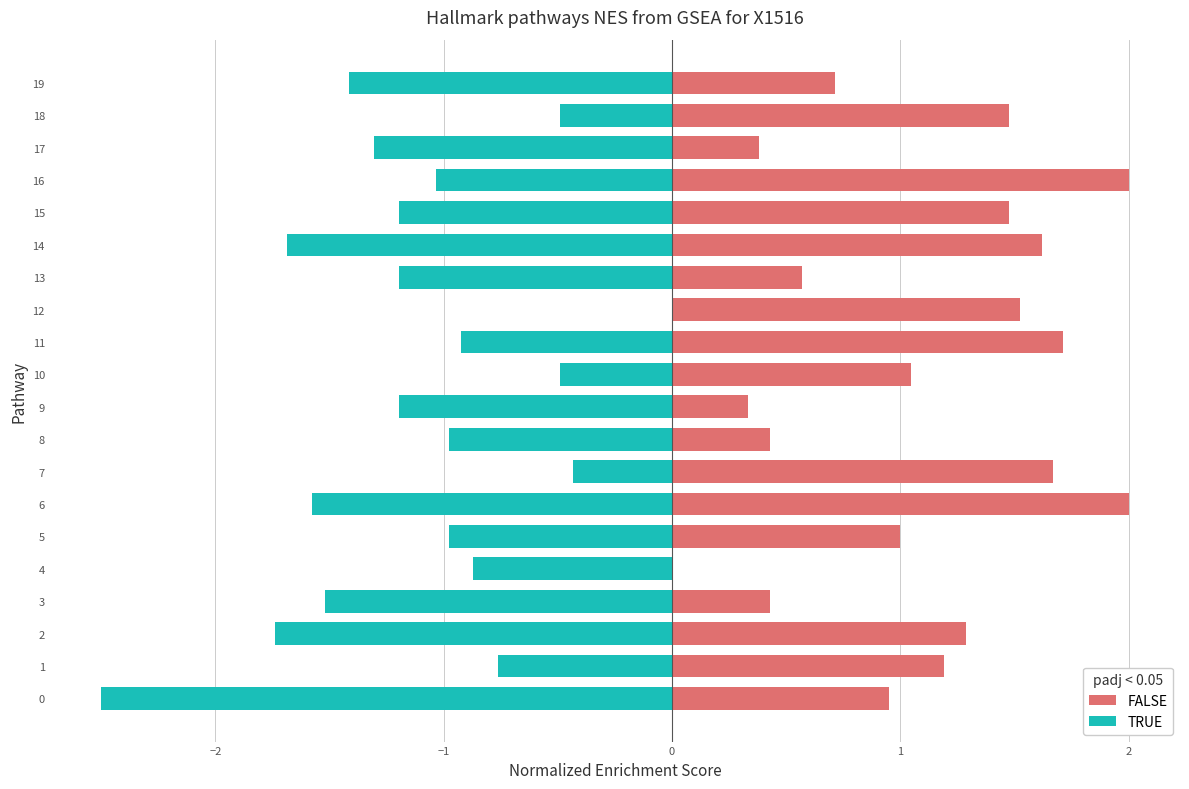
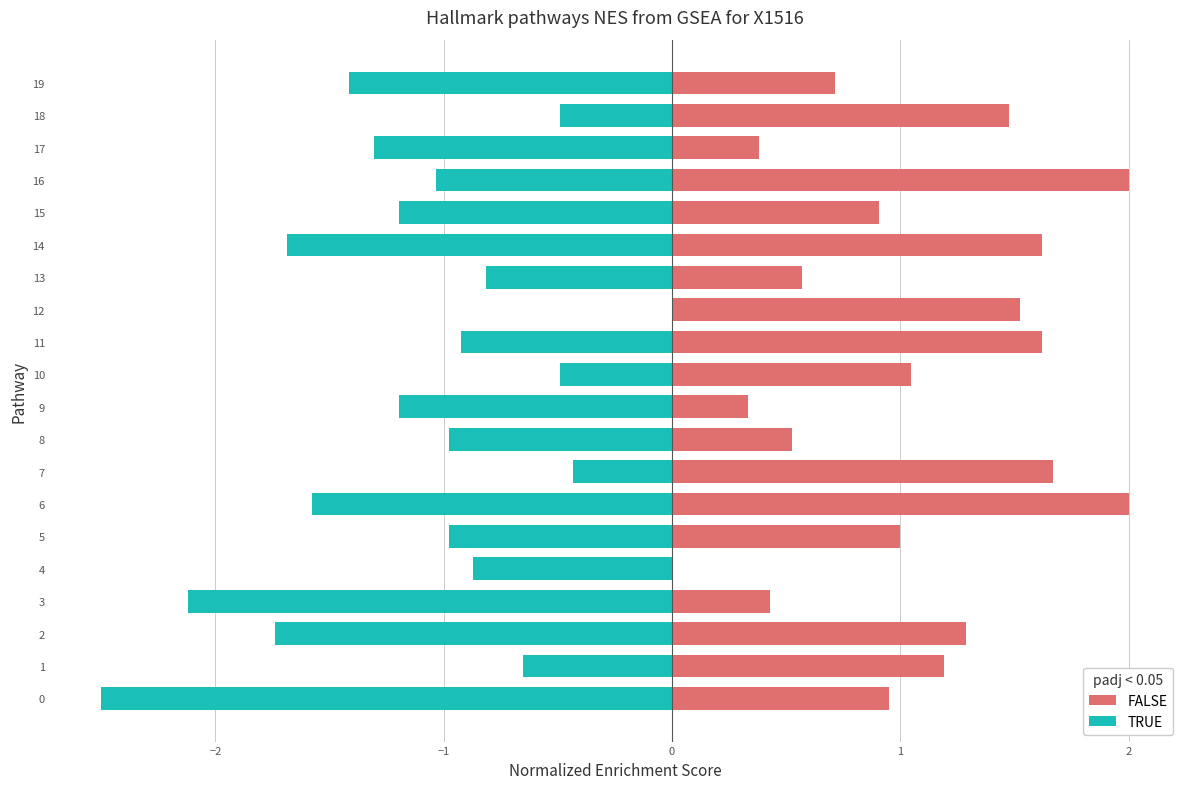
FALSE, 15: 1.48 -> 0.90
TRUE, 13: -1.20 -> -0.82
FALSE, 11: 1.71 -> 1.62
FALSE, 8: 0.43 -> 0.52
TRUE, 3: -1.52 -> -2.12
TRUE, 1: -0.76 -> -0.65
